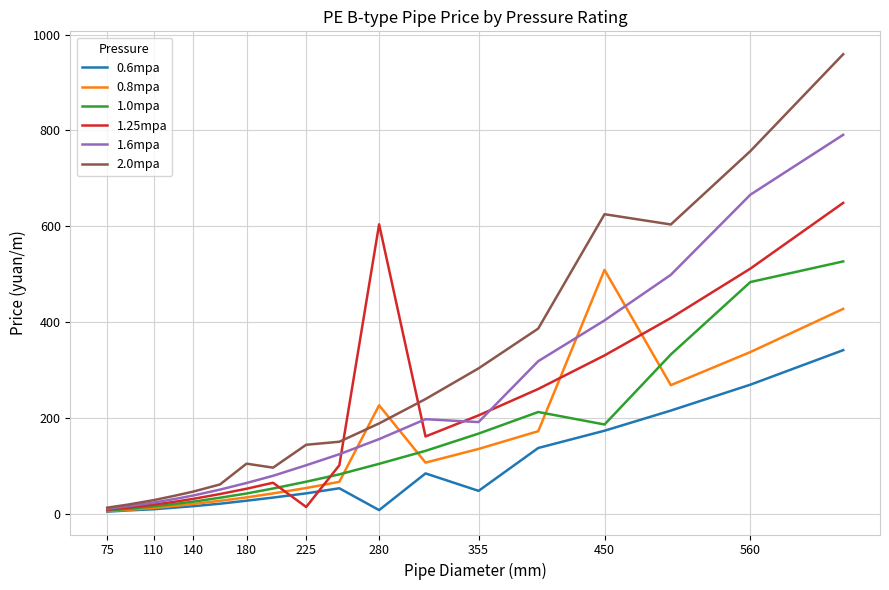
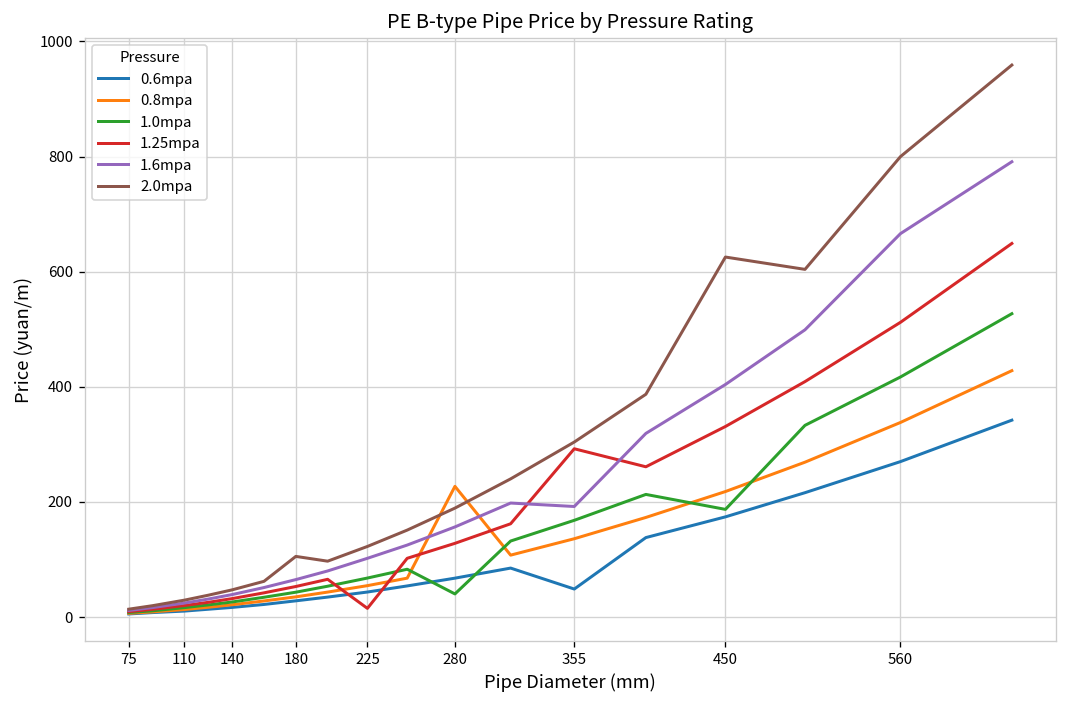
2.0mpa, 225: 140 -> 120
0.6mpa, 280: 10 -> 70
1.0mpa, 280: 110 -> 40
1.25mpa, 280: 600 -> 130
1.25mpa, 355: 210 -> 290
0.8mpa, 450: 510 -> 220
1.0mpa, 560: 480 -> 420
2.0mpa, 560: 760 -> 800
